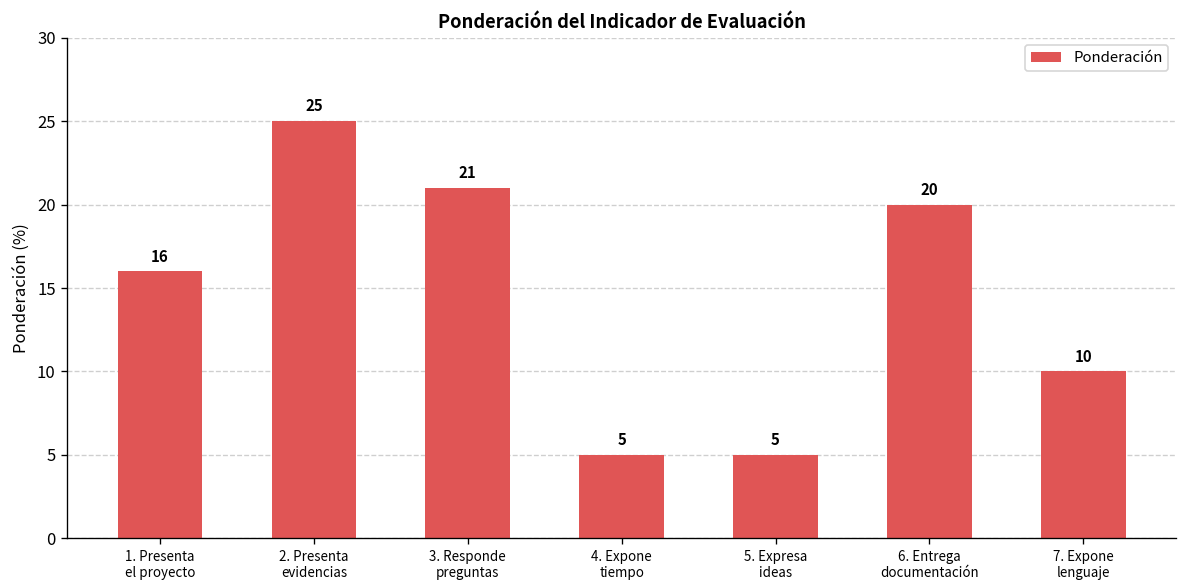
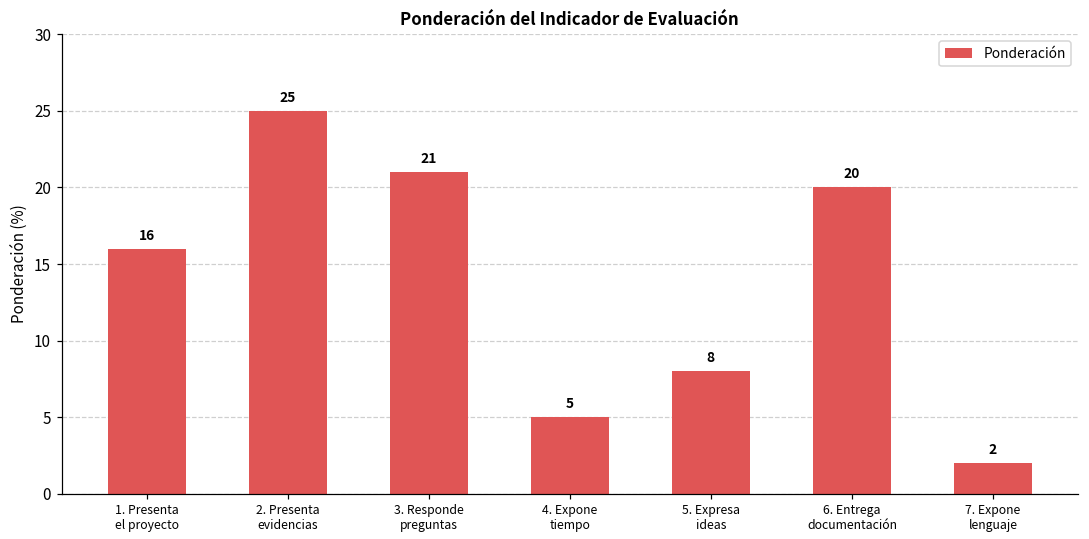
5. Expresa ideas: 5 -> 8
7. Expone lenguaje: 10 -> 2
